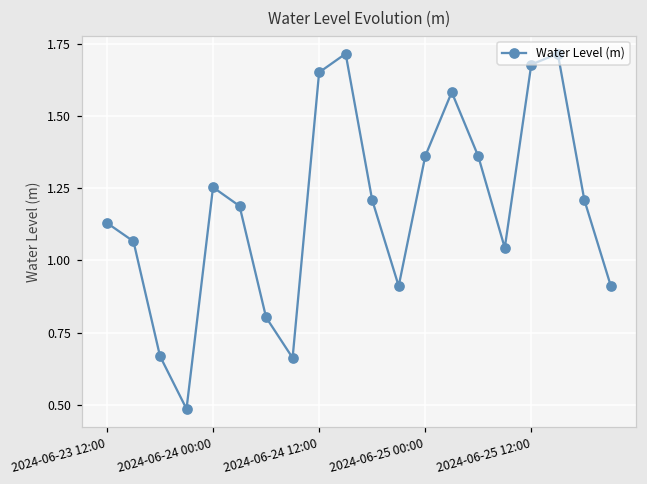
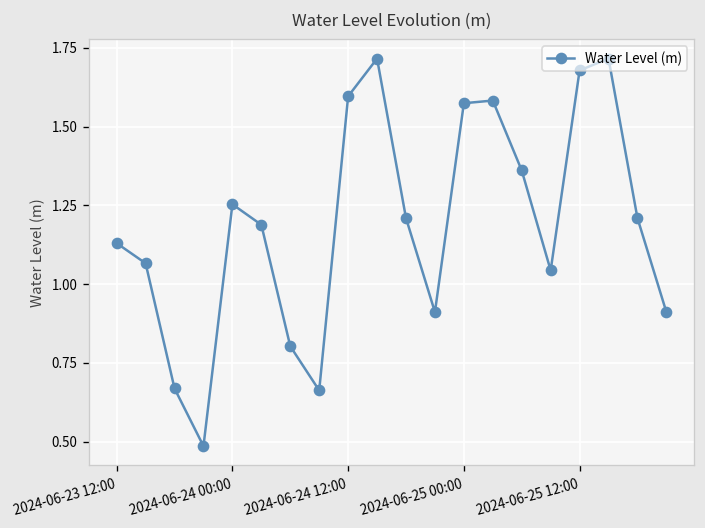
2024-06-24 12:00: 1.65 -> 1.60
2024-06-25 00:00: 1.36 -> 1.57
